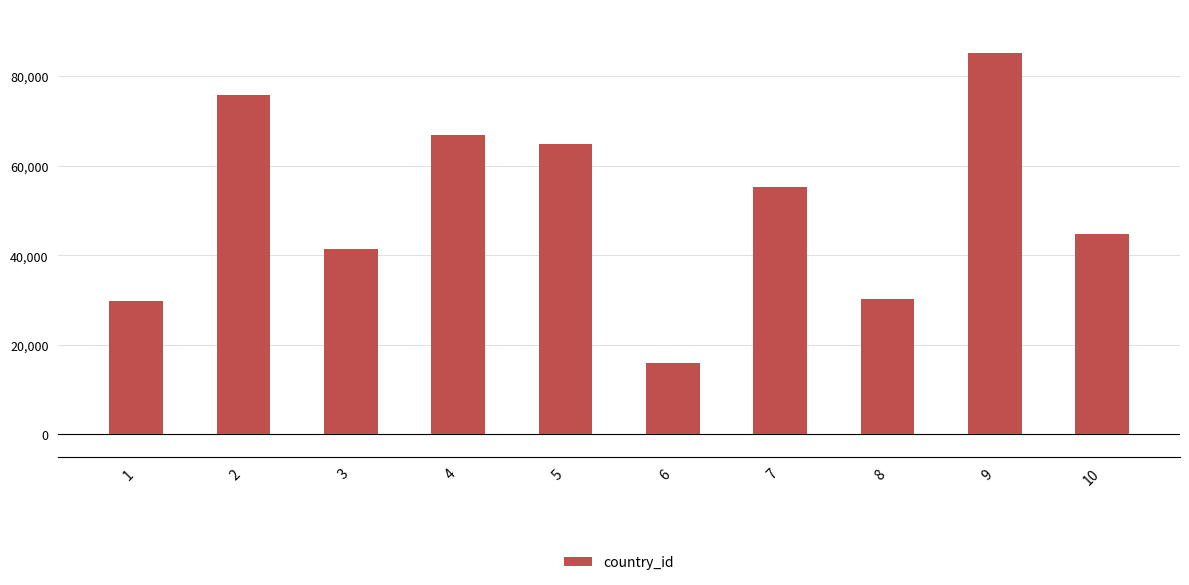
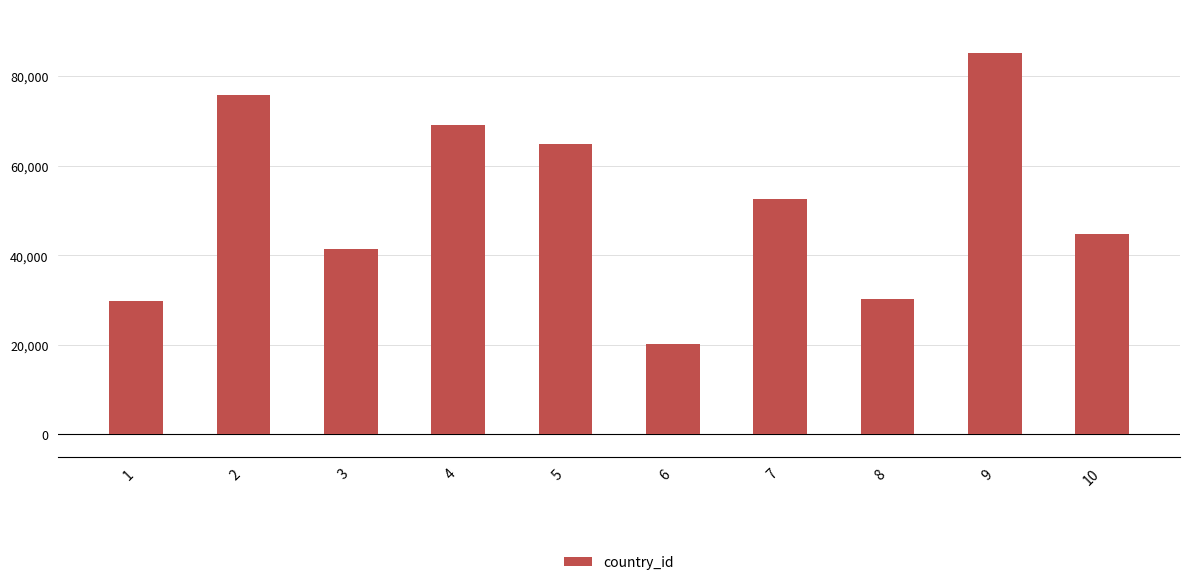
4: 67,000 -> 69,000
6: 16,000 -> 20,000
7: 55,000 -> 53,000
